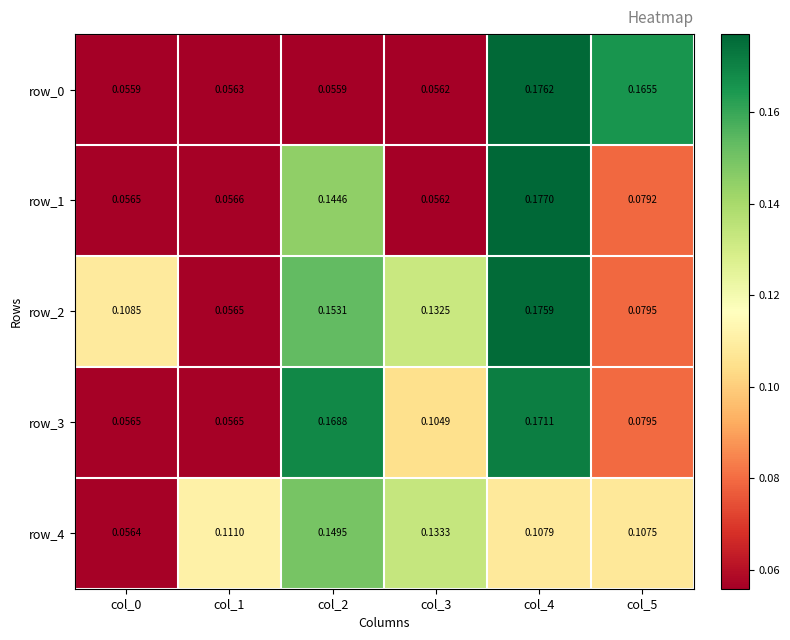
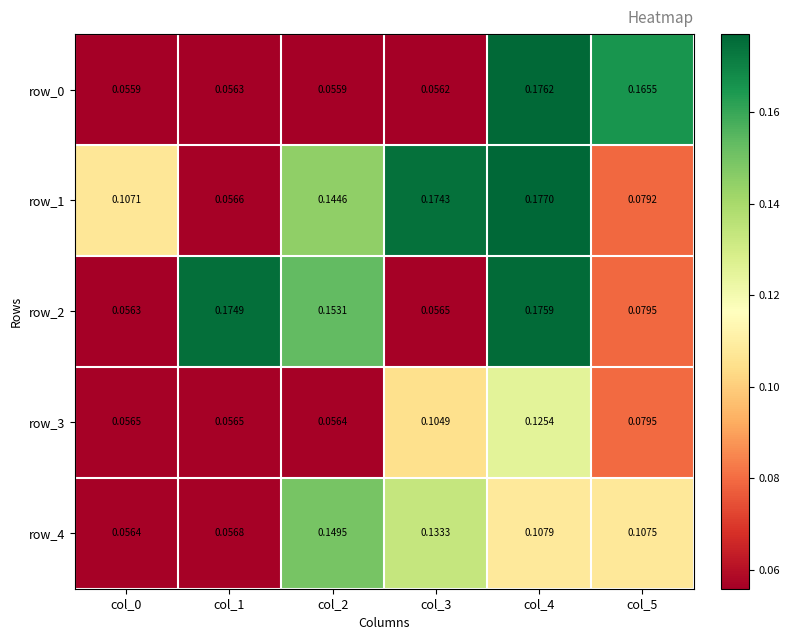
row_1, col_0: 0.0565 -> 0.1071
row_1, col_3: 0.0562 -> 0.1743
row_2, col_0: 0.1085 -> 0.0563
row_2, col_1: 0.0565 -> 0.1749
row_2, col_3: 0.1325 -> 0.0565
row_3, col_2: 0.1688 -> 0.0564
row_3, col_4: 0.1711 -> 0.1254
row_4, col_1: 0.1110 -> 0.0568
